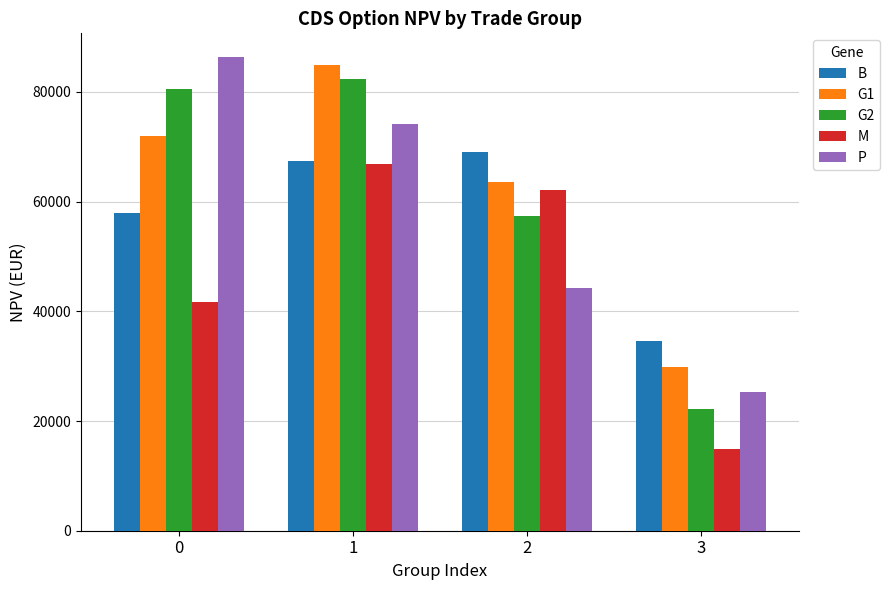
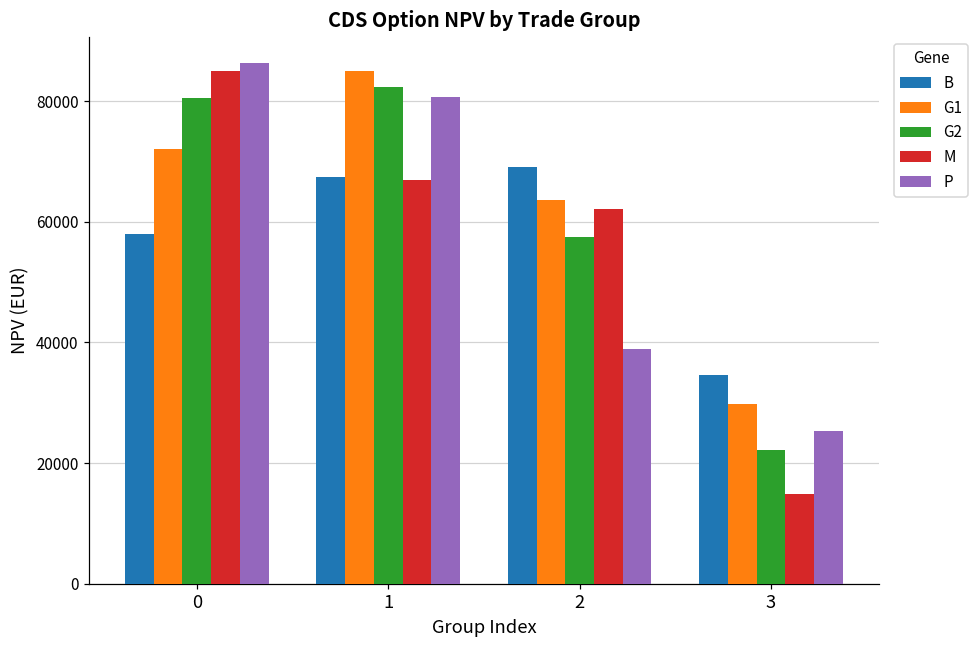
M, 0: 42000 -> 85000
P, 1: 74000 -> 81000
P, 2: 44000 -> 39000
